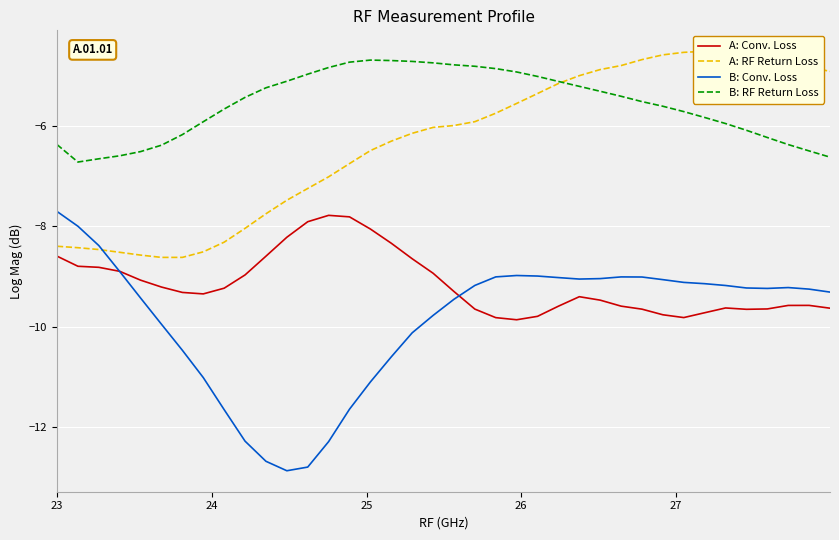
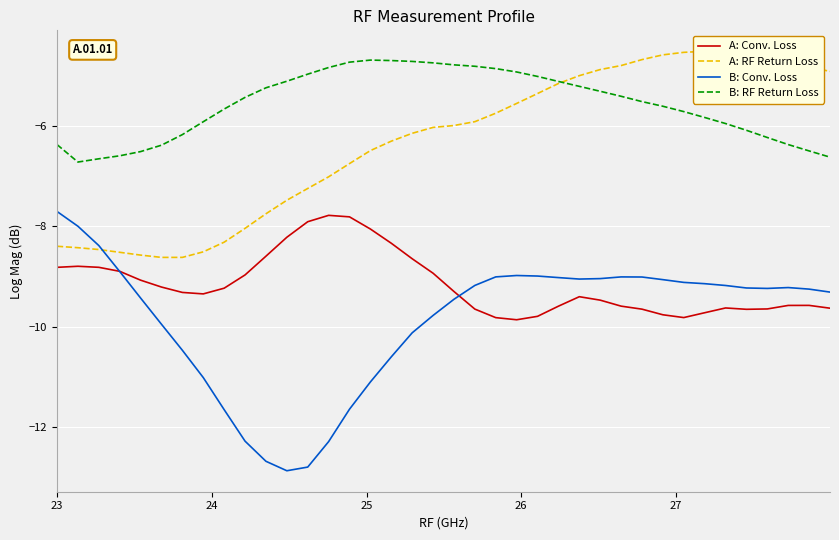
A: Conv. Loss, 23: -8.6 -> -8.8
